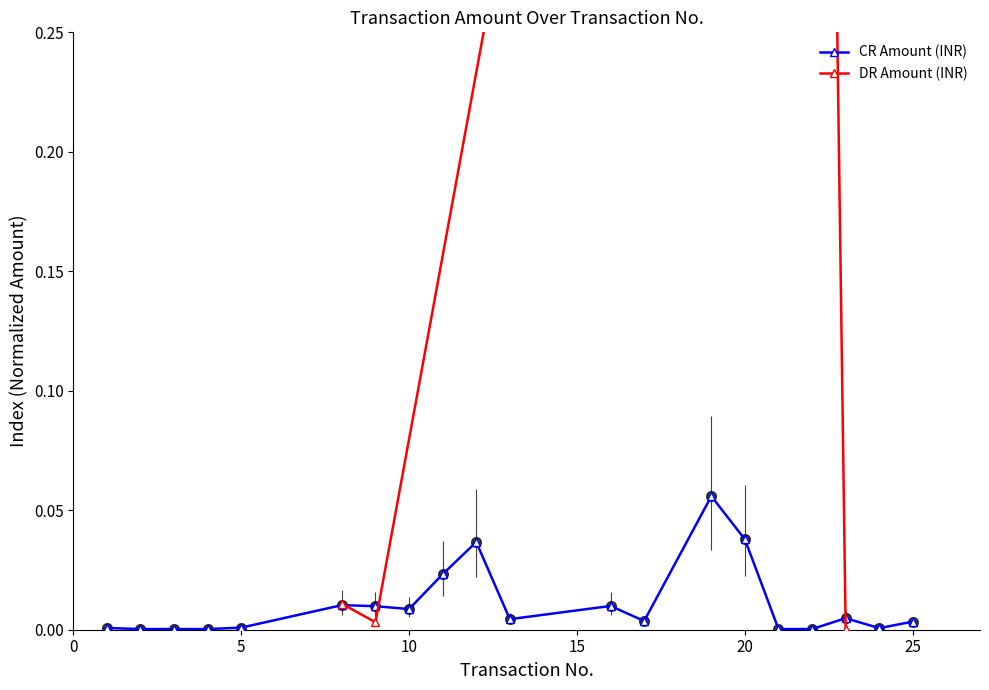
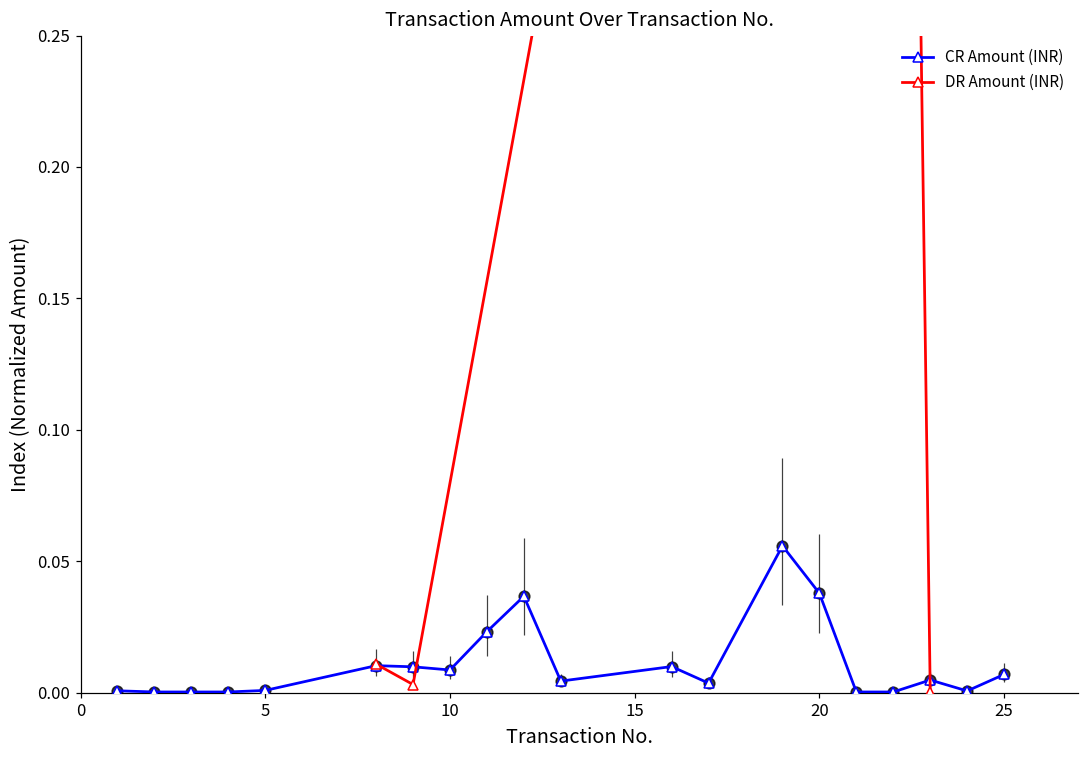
CR Amount (INR), 25: 0.003 -> 0.007
